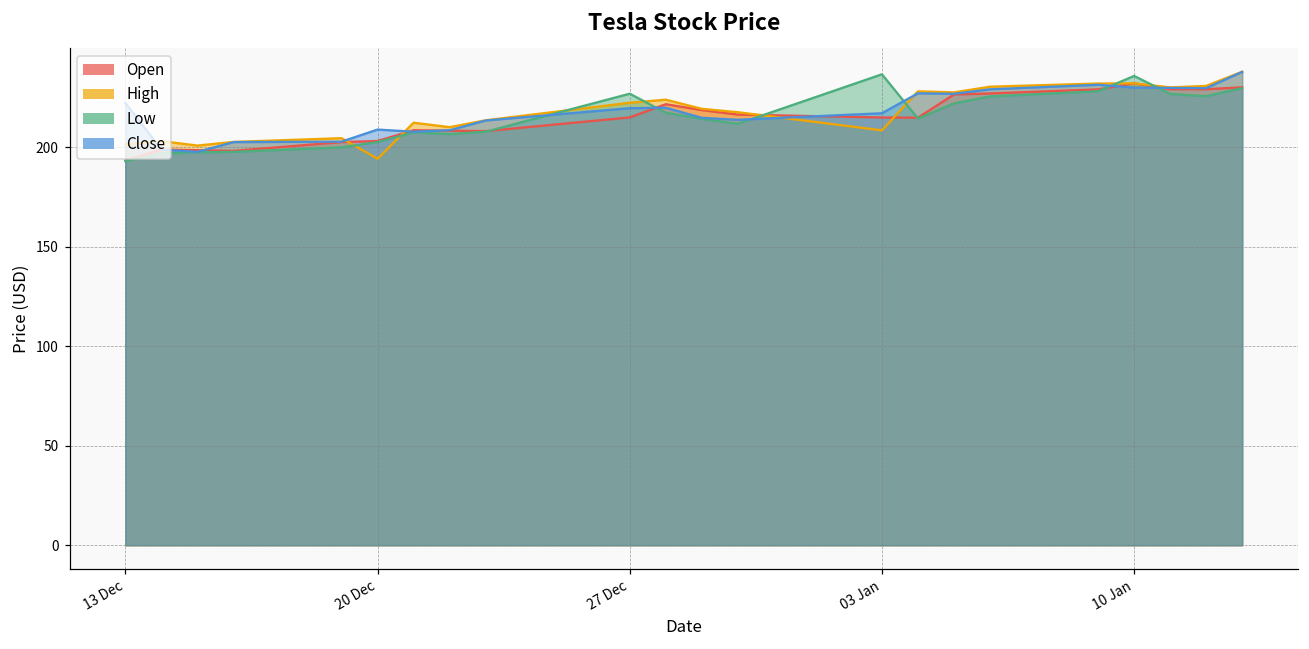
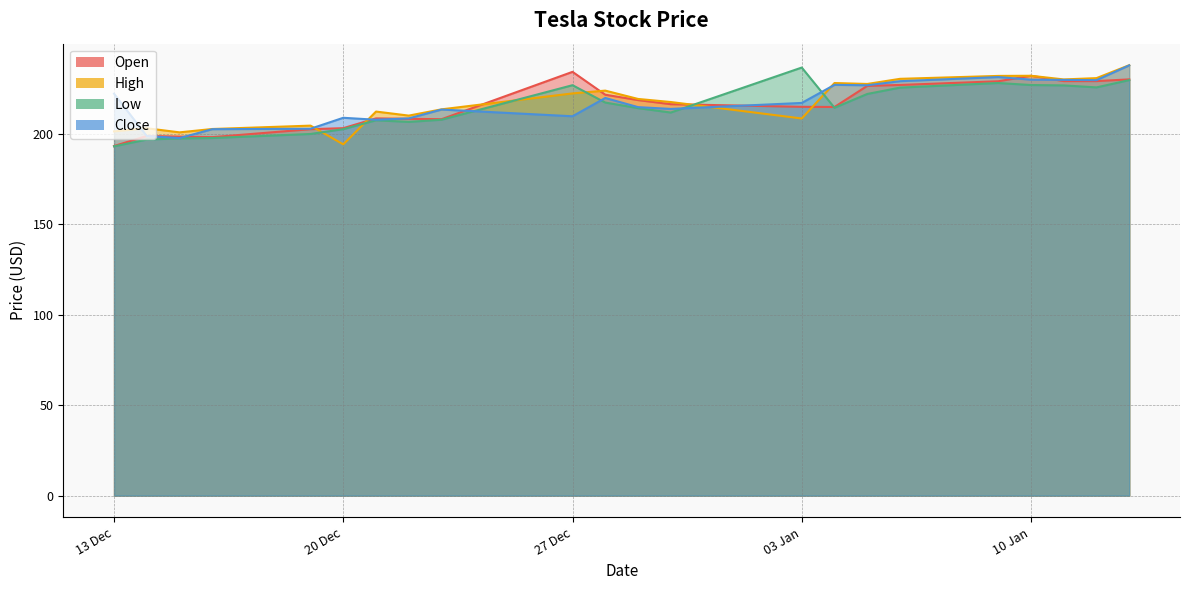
Open, 27 Dec: 215 -> 234
Close, 27 Dec: 220 -> 210
Low, 10 Jan: 236 -> 227
